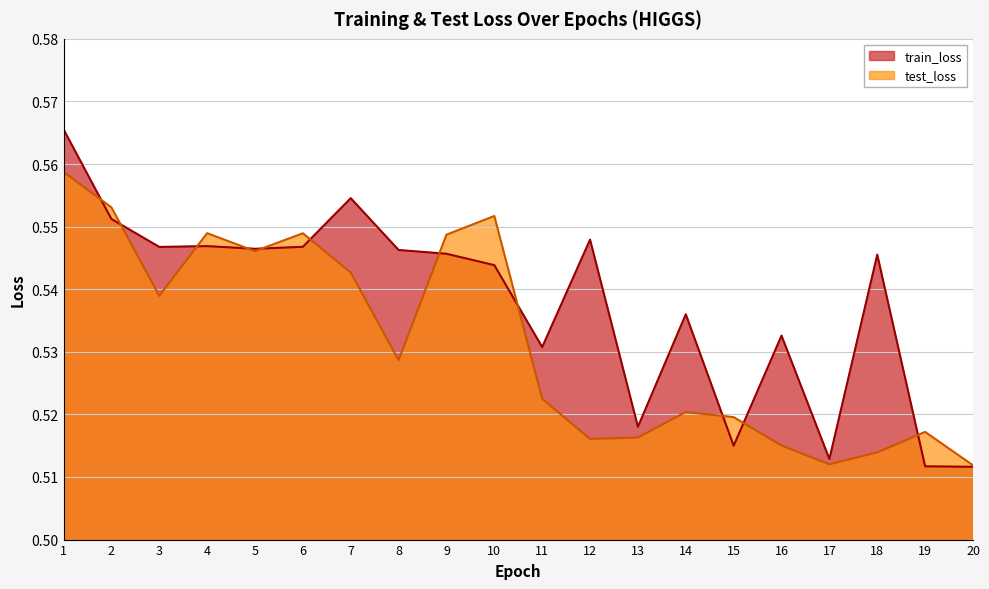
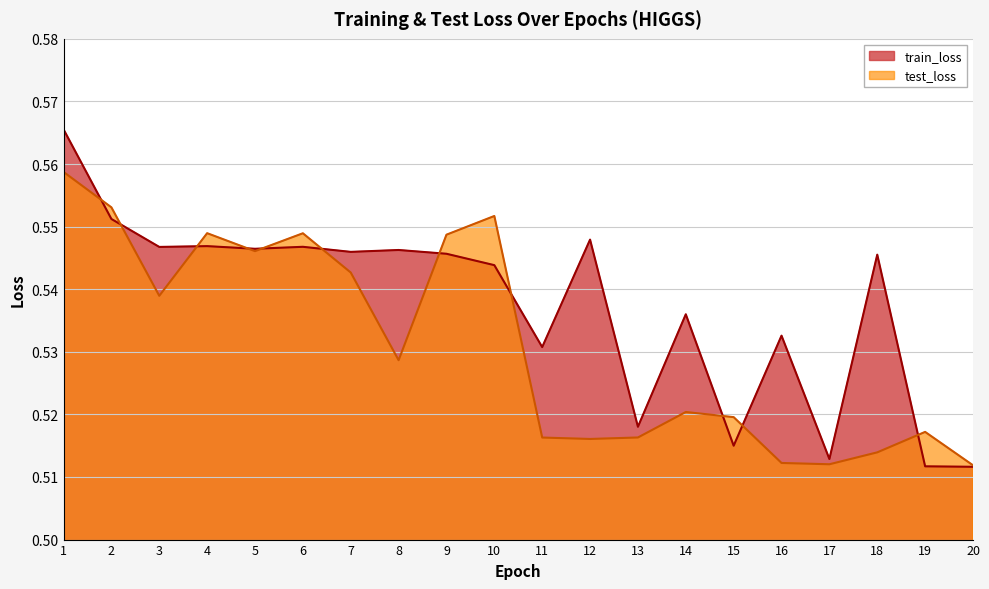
train_loss, 7: 0.555 -> 0.546
test_loss, 11: 0.522 -> 0.516
test_loss, 16: 0.515 -> 0.512
